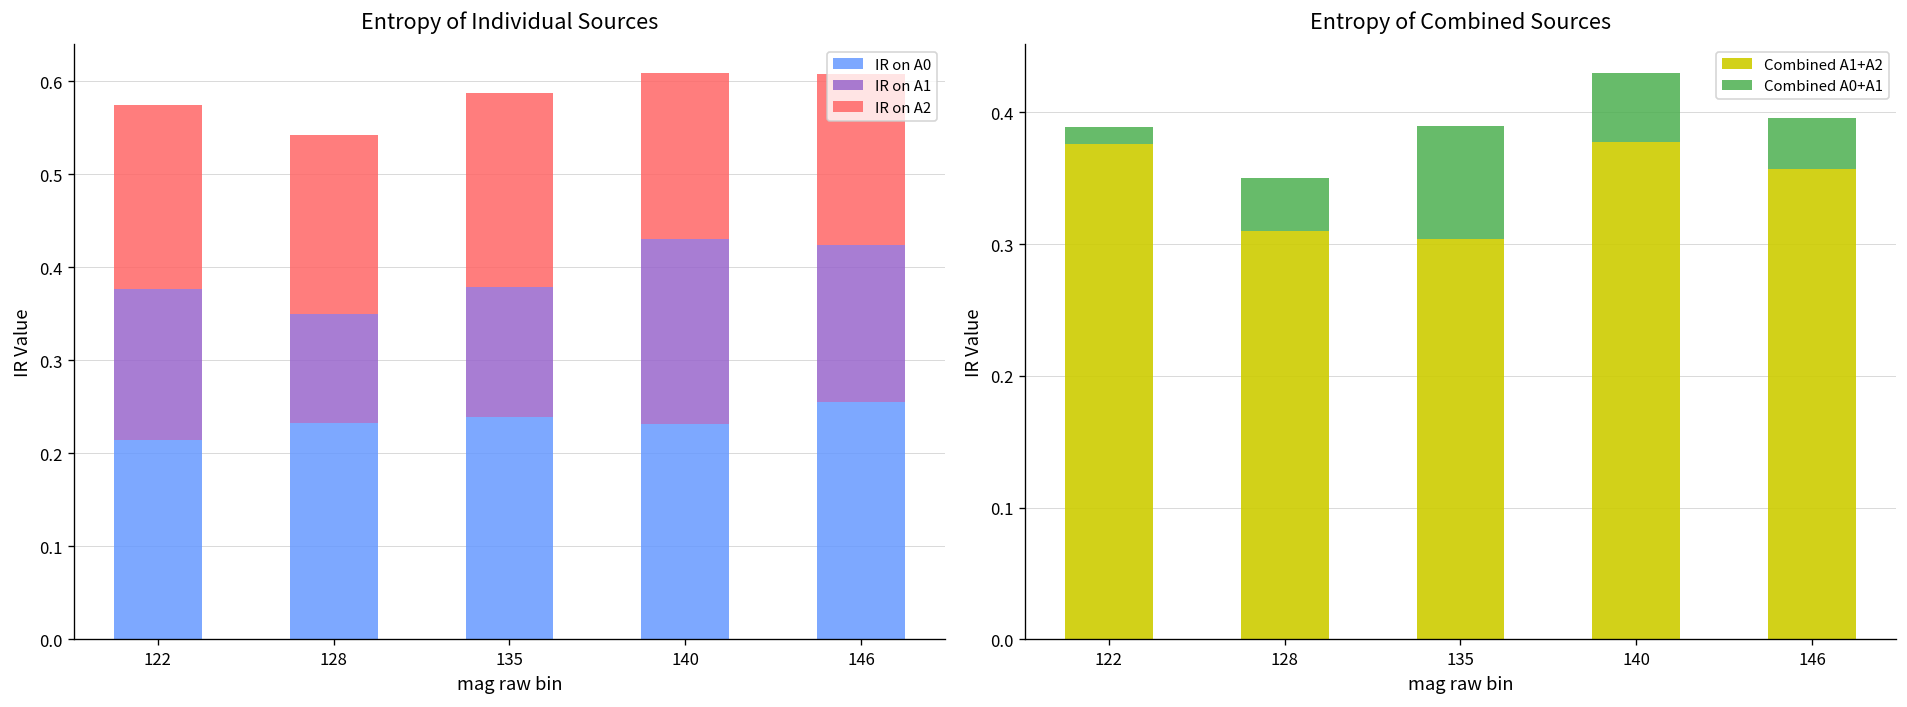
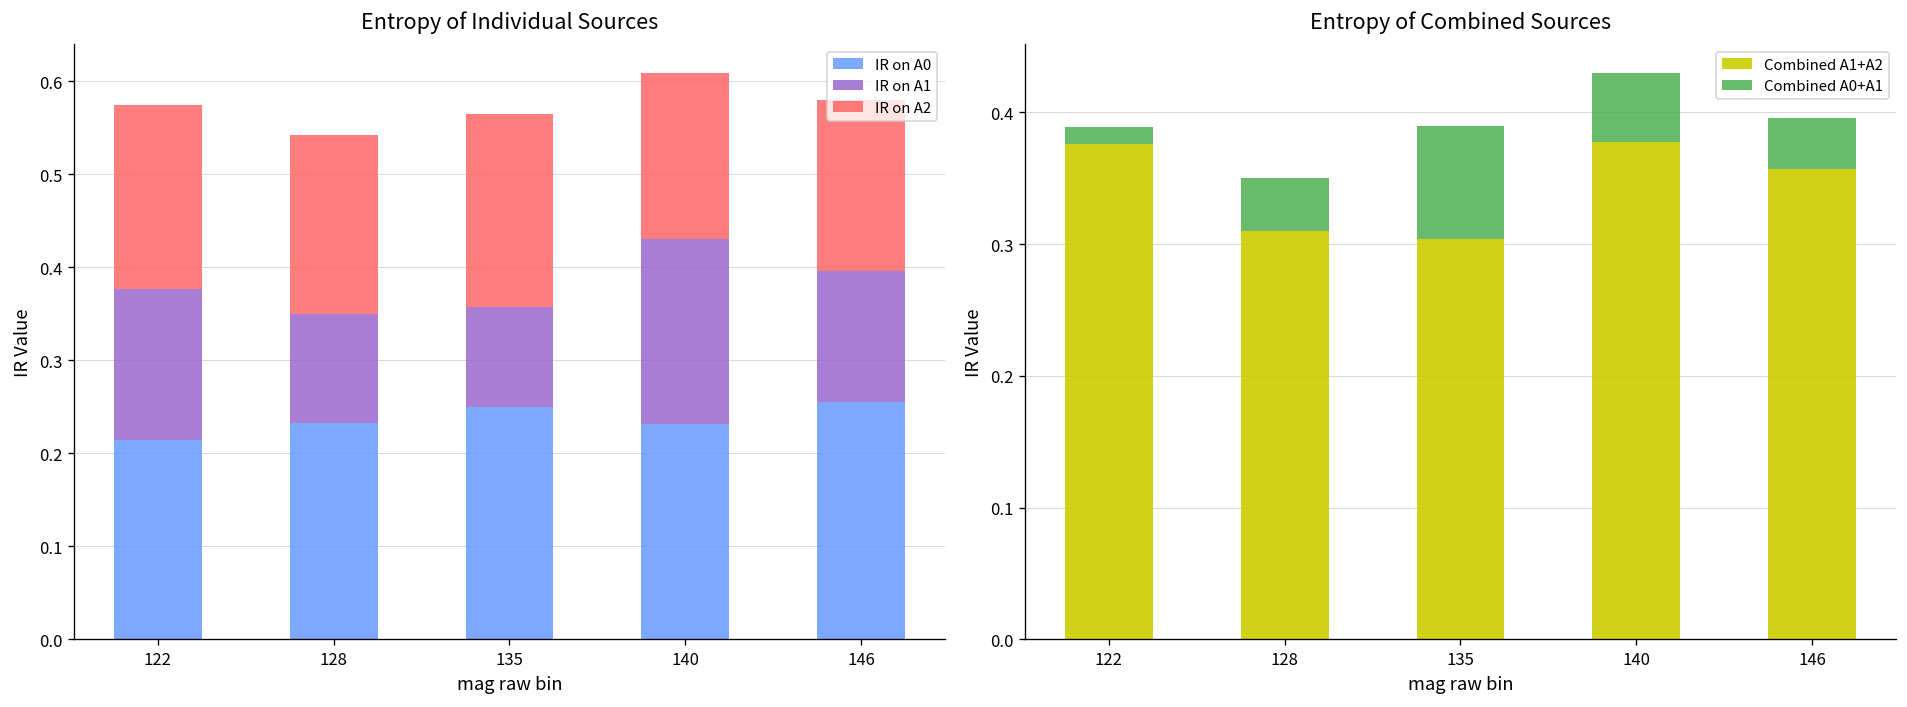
Entropy of Individual Sources, IR on A0, 135: 0.24 -> 0.25
Entropy of Individual Sources, IR on A1, 135: 0.14 -> 0.11
Entropy of Individual Sources, IR on A1, 146: 0.17 -> 0.14
